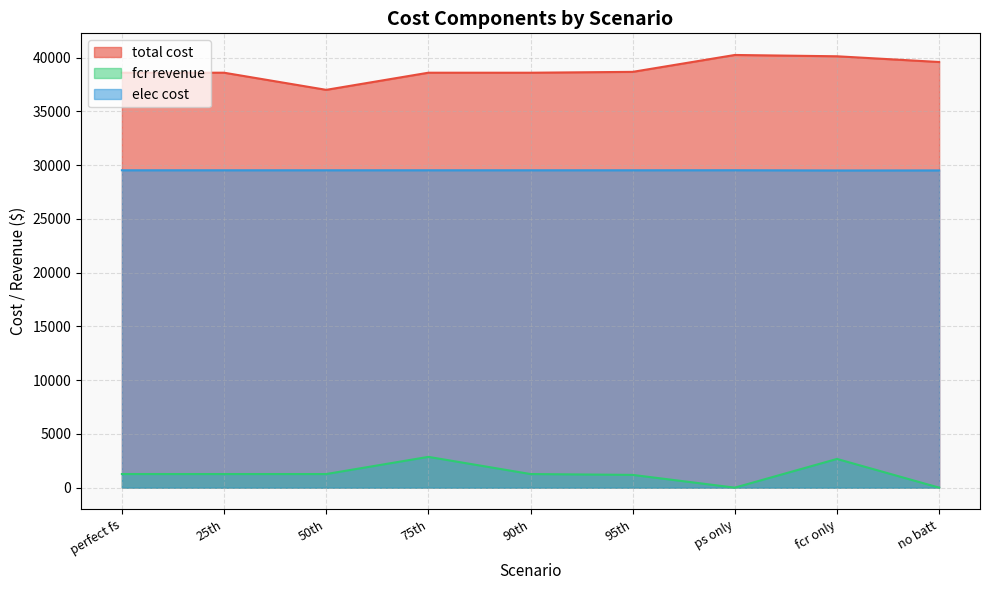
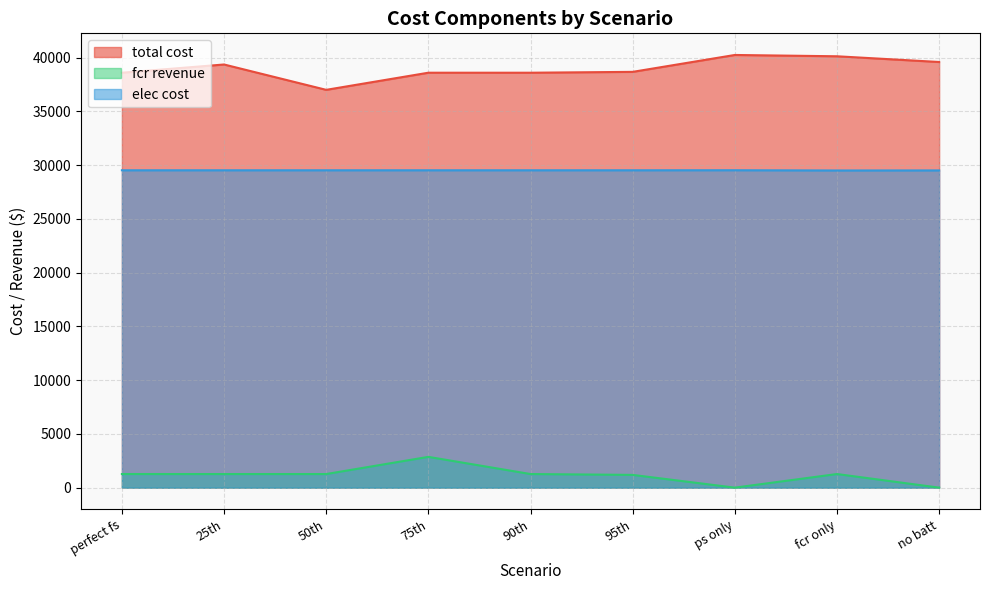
total cost, 25th: 38600 -> 39400
fcr revenue, fcr only: 2700 -> 1300
